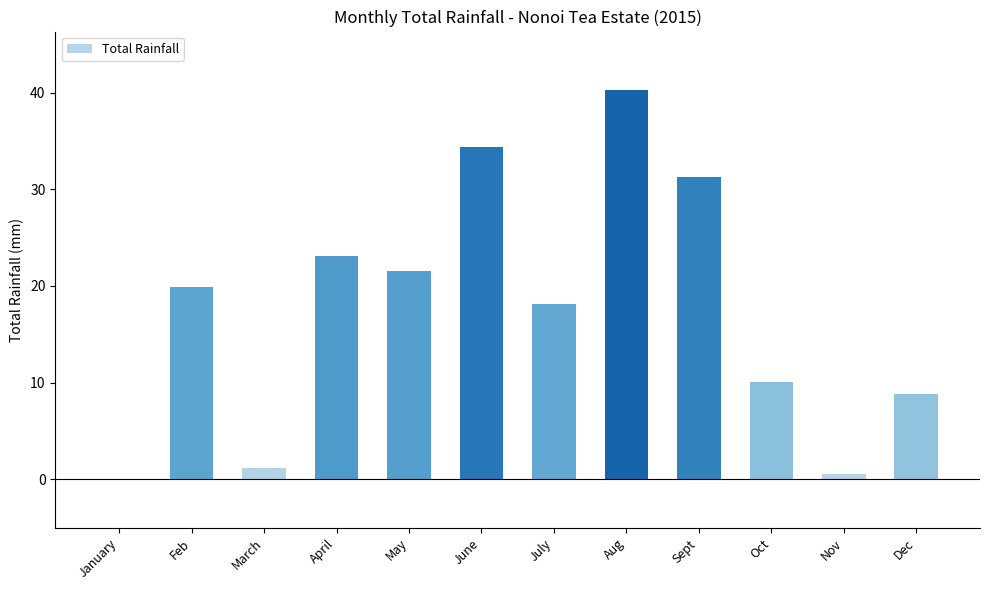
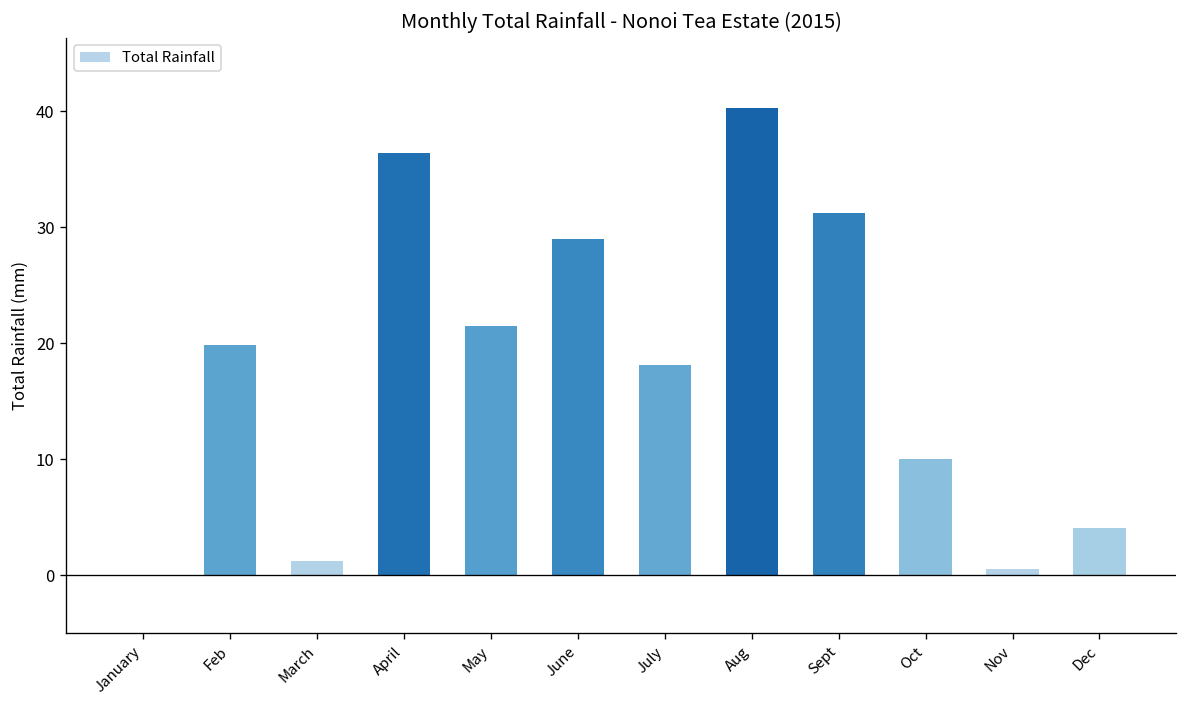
April: 23 -> 36
June: 34 -> 29
Dec: 9 -> 4
